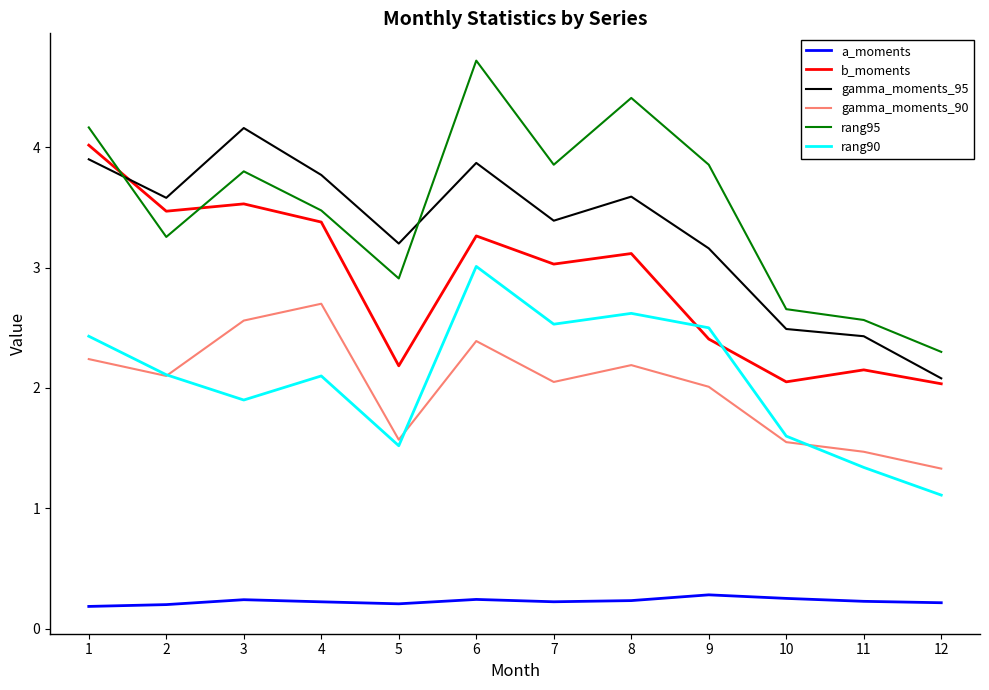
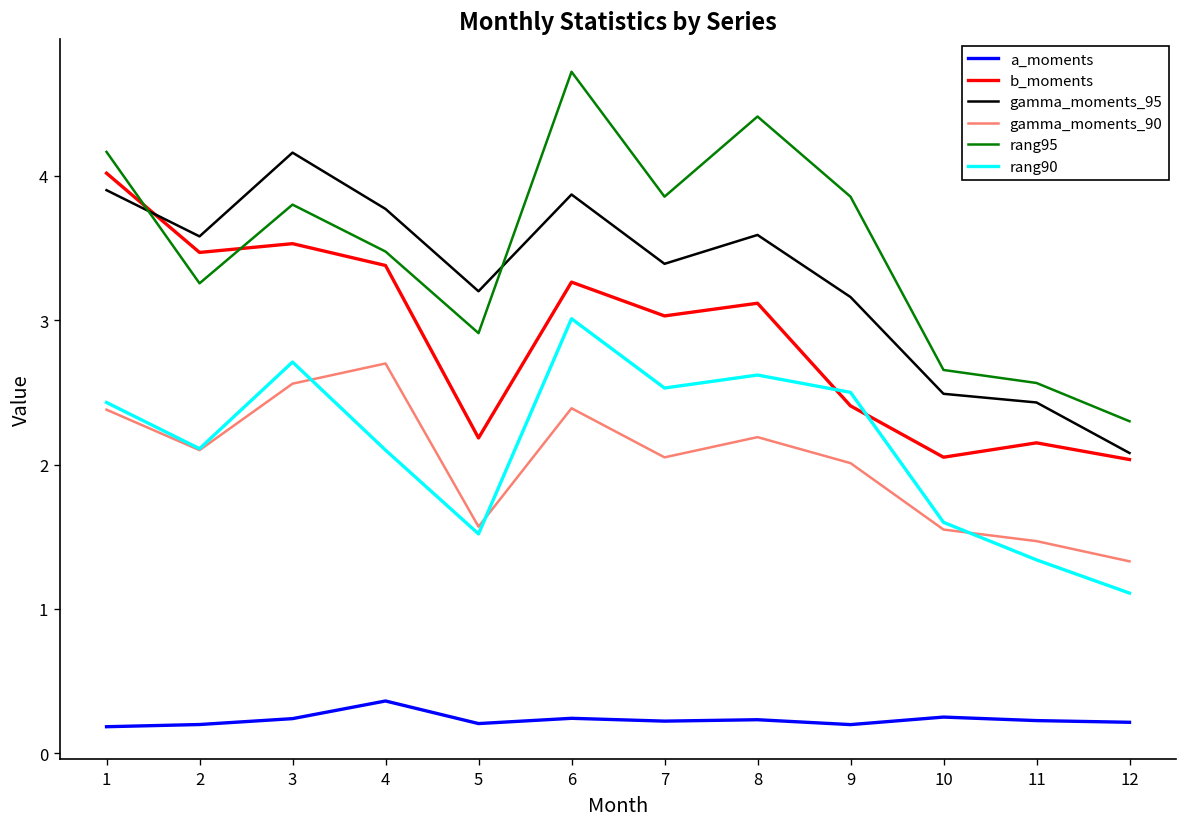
gamma_moments_90, 1: 2.24 -> 2.38
rang90, 3: 1.90 -> 2.71
a_moments, 4: 0.22 -> 0.36
a_moments, 9: 0.28 -> 0.20
